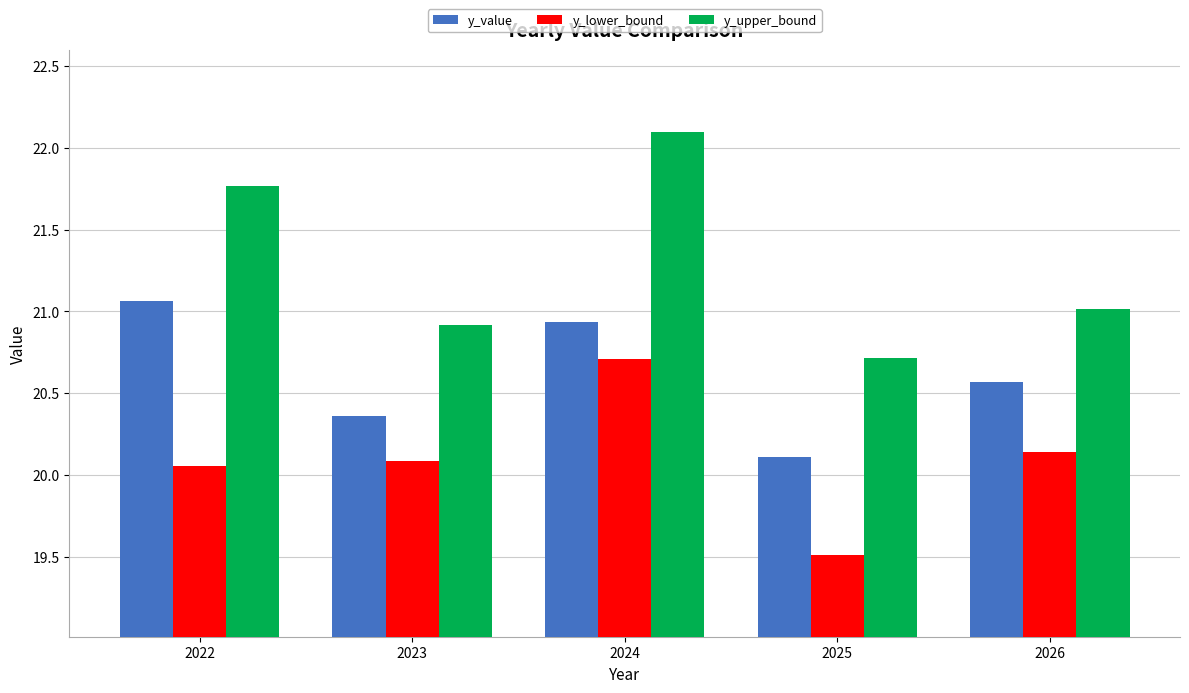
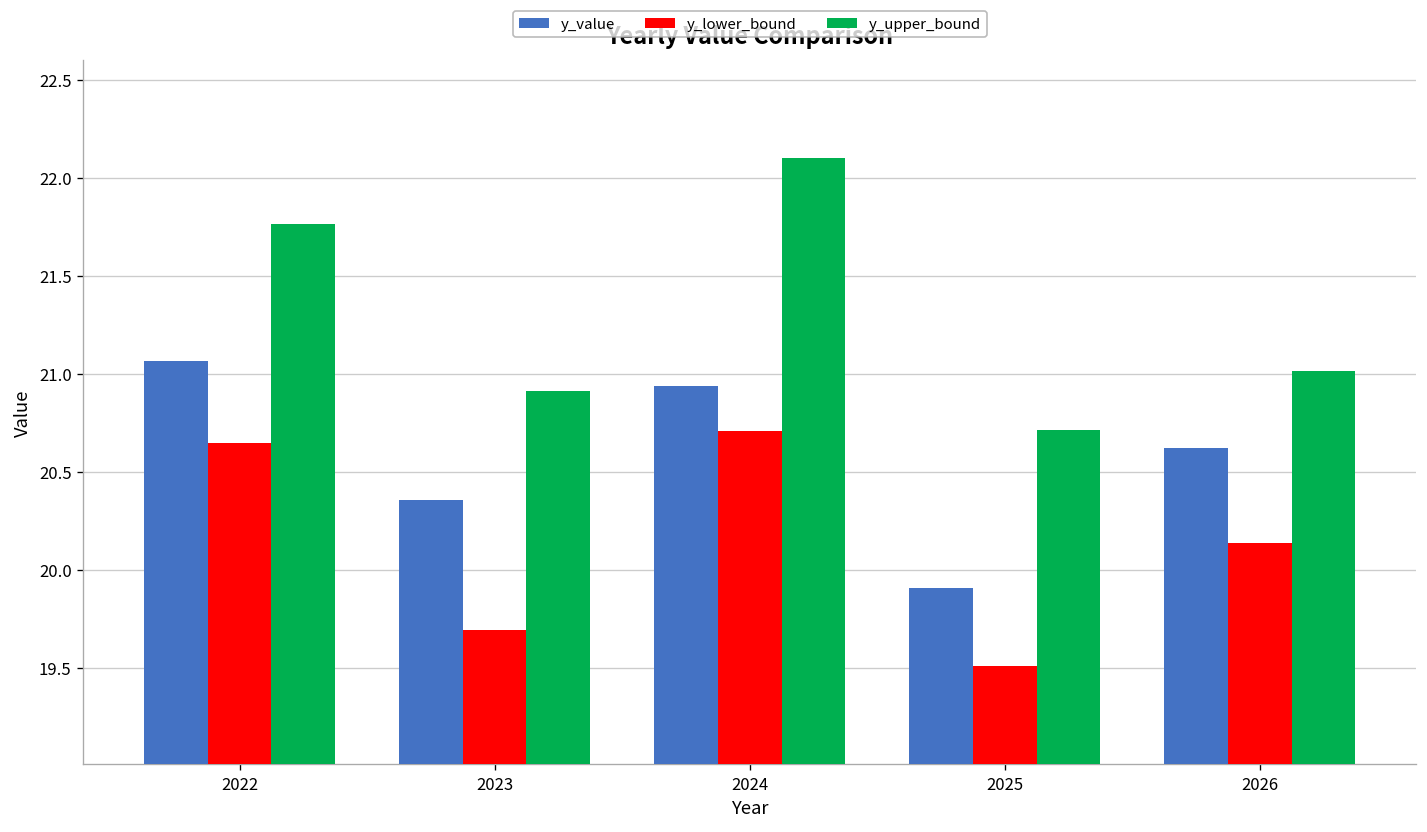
y_lower_bound, 2022: 20.05 -> 20.65
y_lower_bound, 2023: 20.08 -> 19.70
y_value, 2025: 20.11 -> 19.91
y_value, 2026: 20.57 -> 20.62
